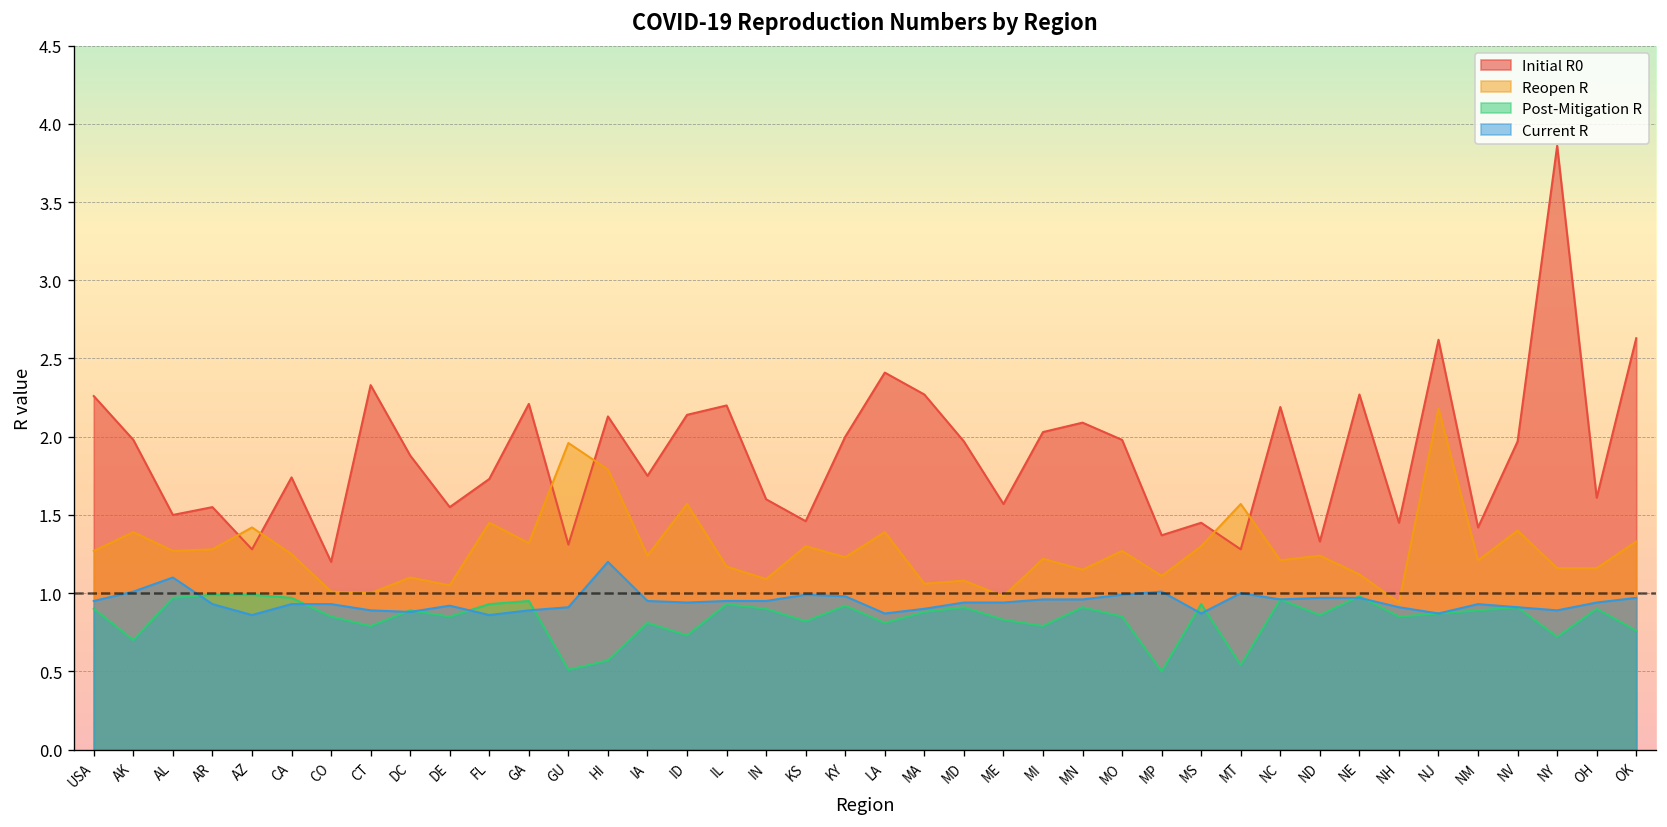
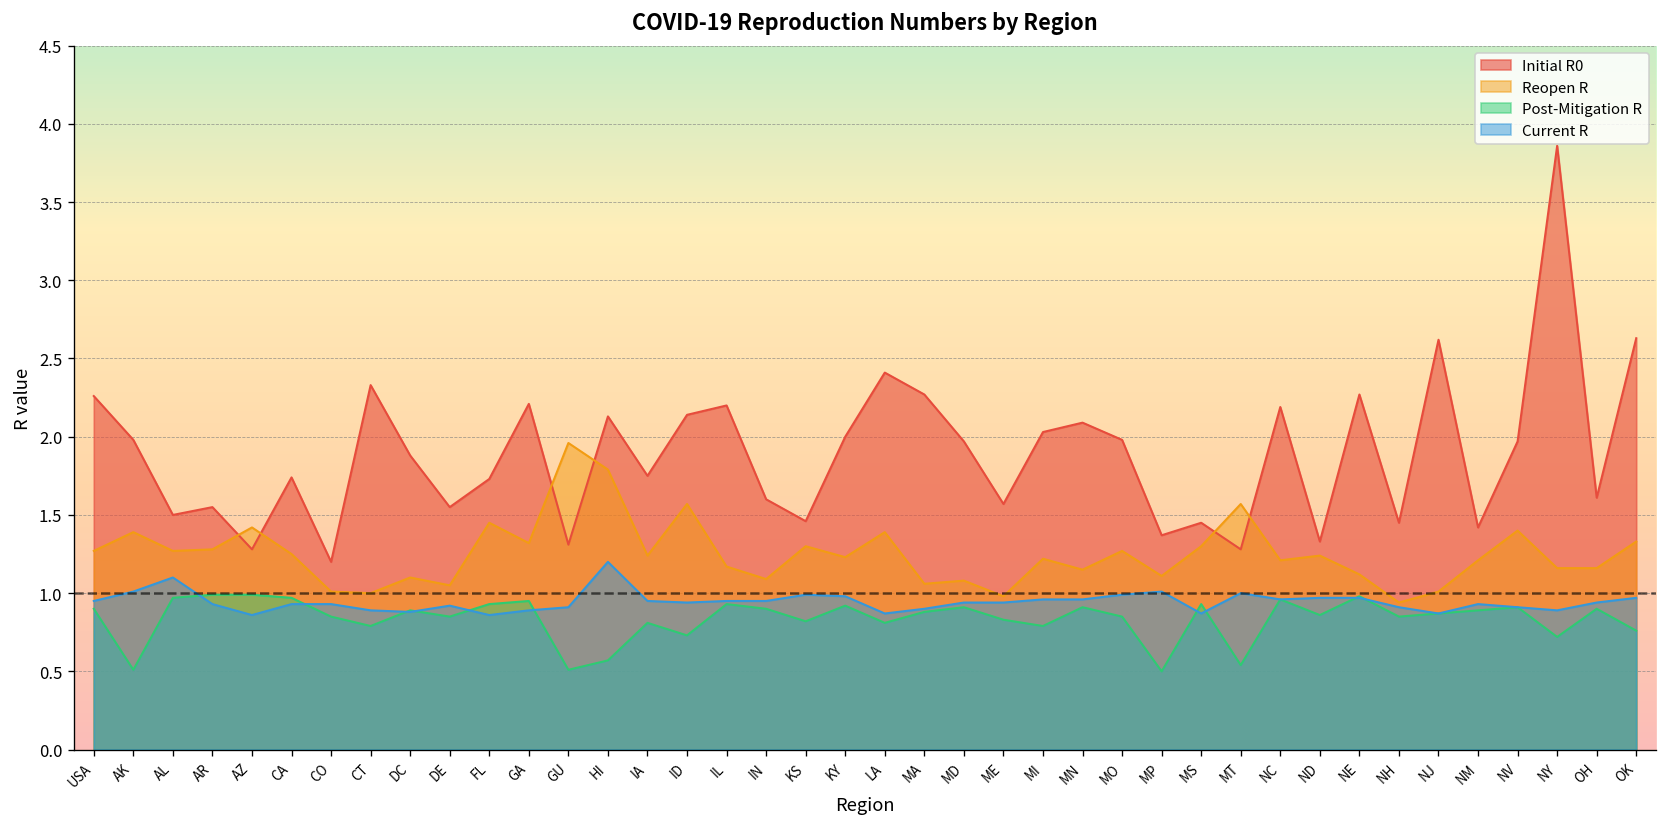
Post-Mitigation R, AK: 0.70 -> 0.51
Reopen R, NJ: 2.18 -> 1.01
